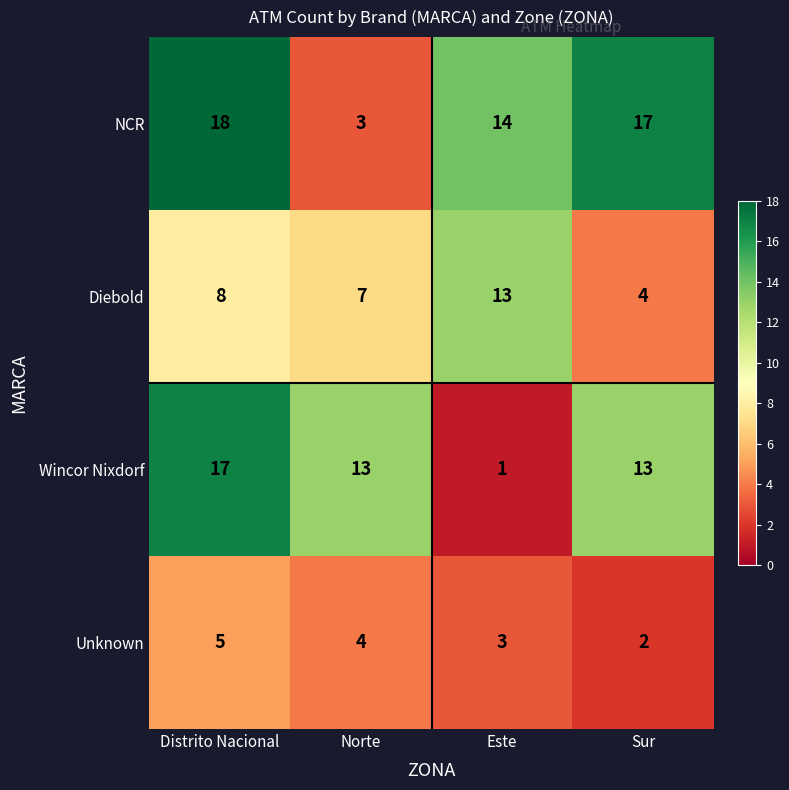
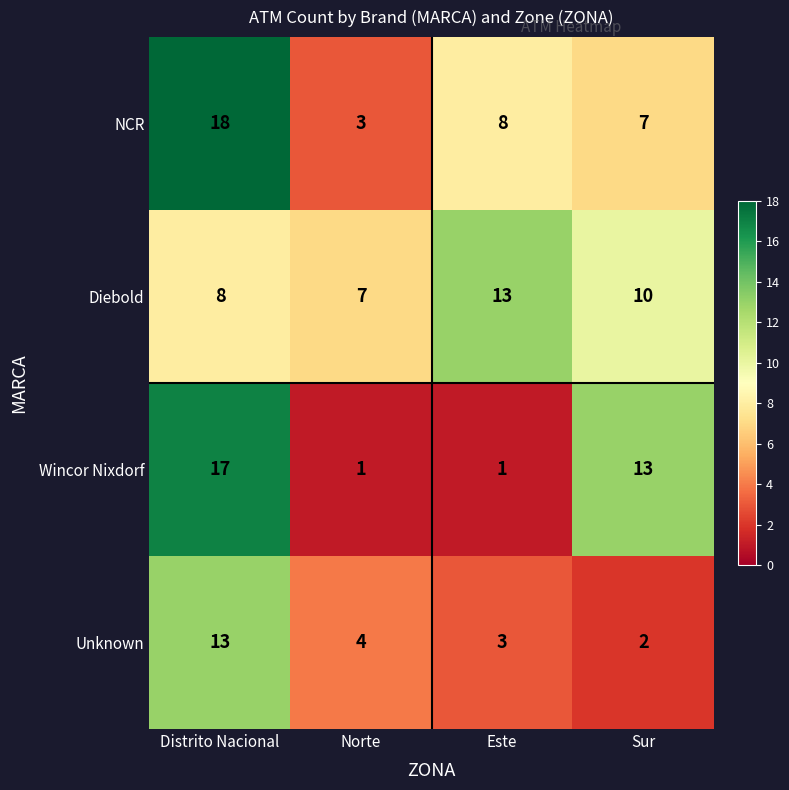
NCR, Este: 14 -> 8
NCR, Sur: 17 -> 7
Diebold, Sur: 4 -> 10
Wincor Nixdorf, Norte: 13 -> 1
Unknown, Distrito Nacional: 5 -> 13
